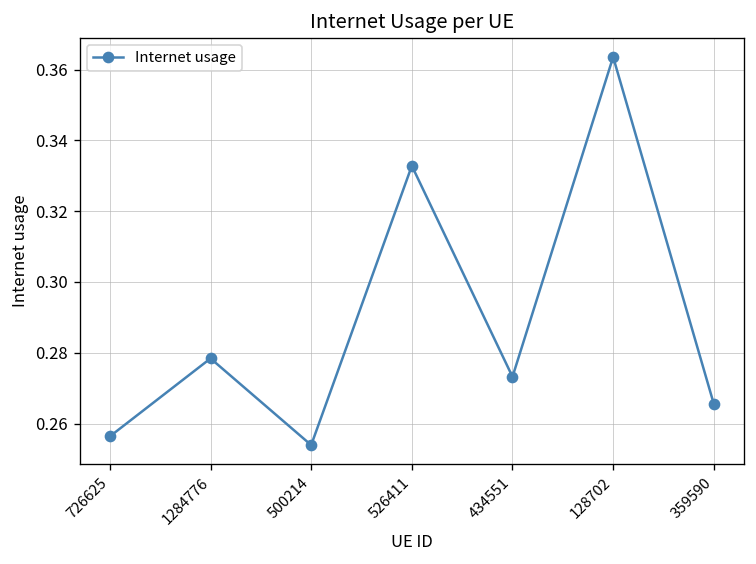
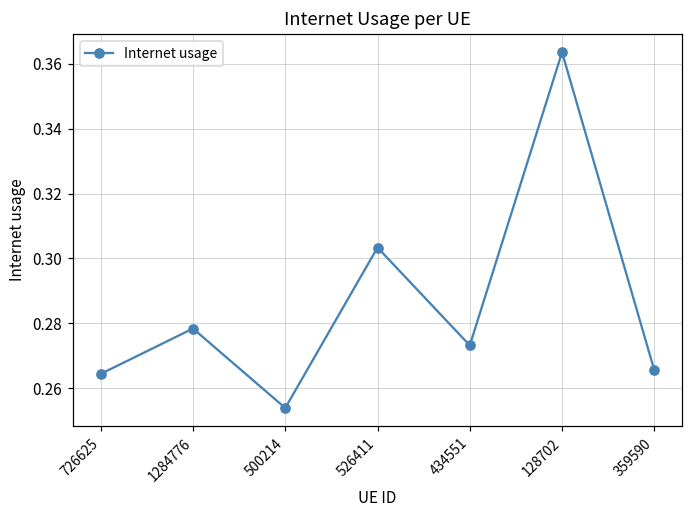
726625: 0.256 -> 0.264
526411: 0.333 -> 0.303
